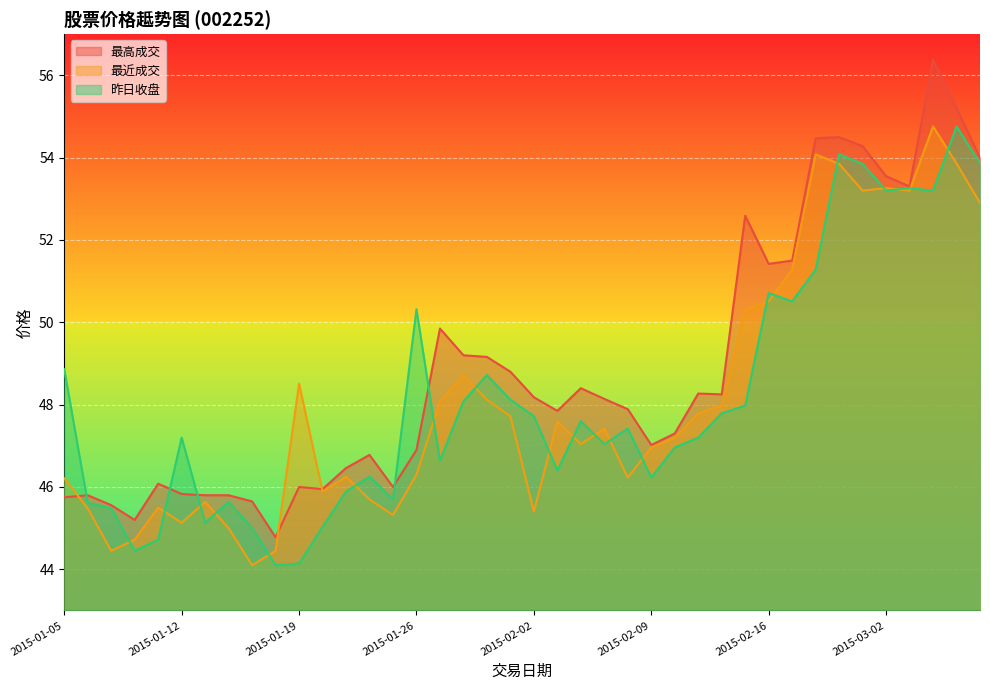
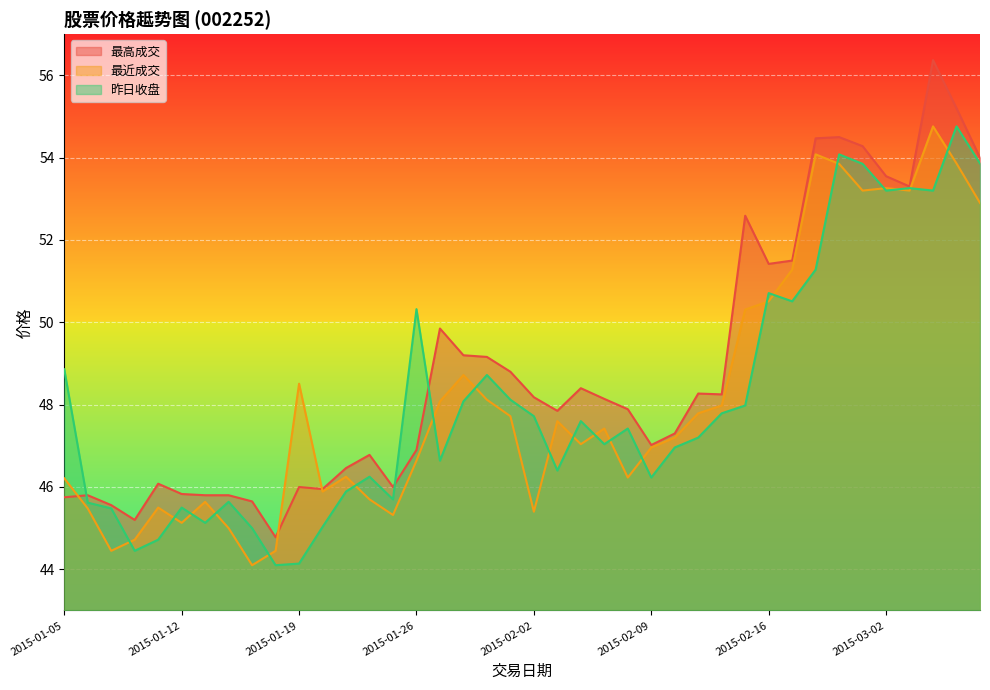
昨日收盘, 2015-01-12: 47.2 -> 45.5
最近成交, 2015-01-26: 46.3 -> 46.6
